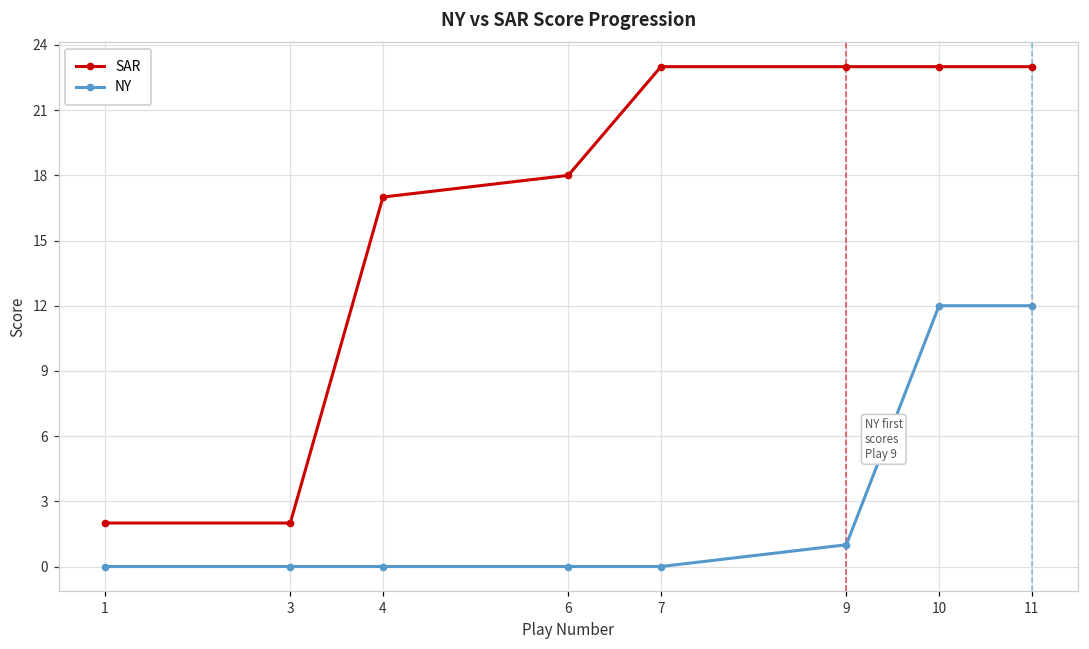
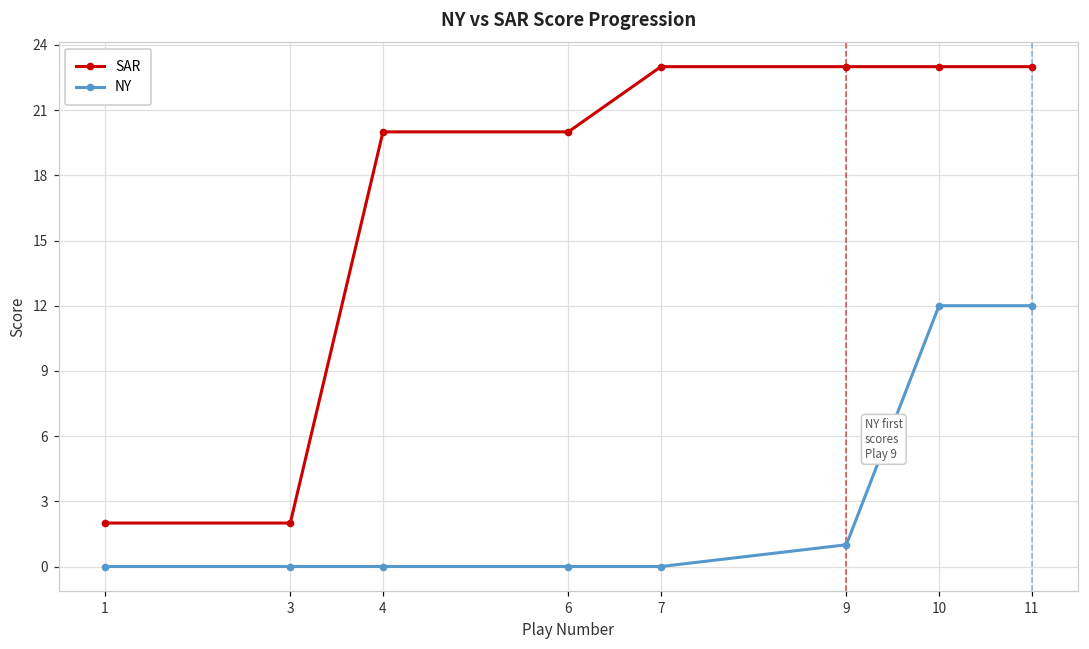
SAR, 4: 17 -> 20
SAR, 6: 18 -> 20
